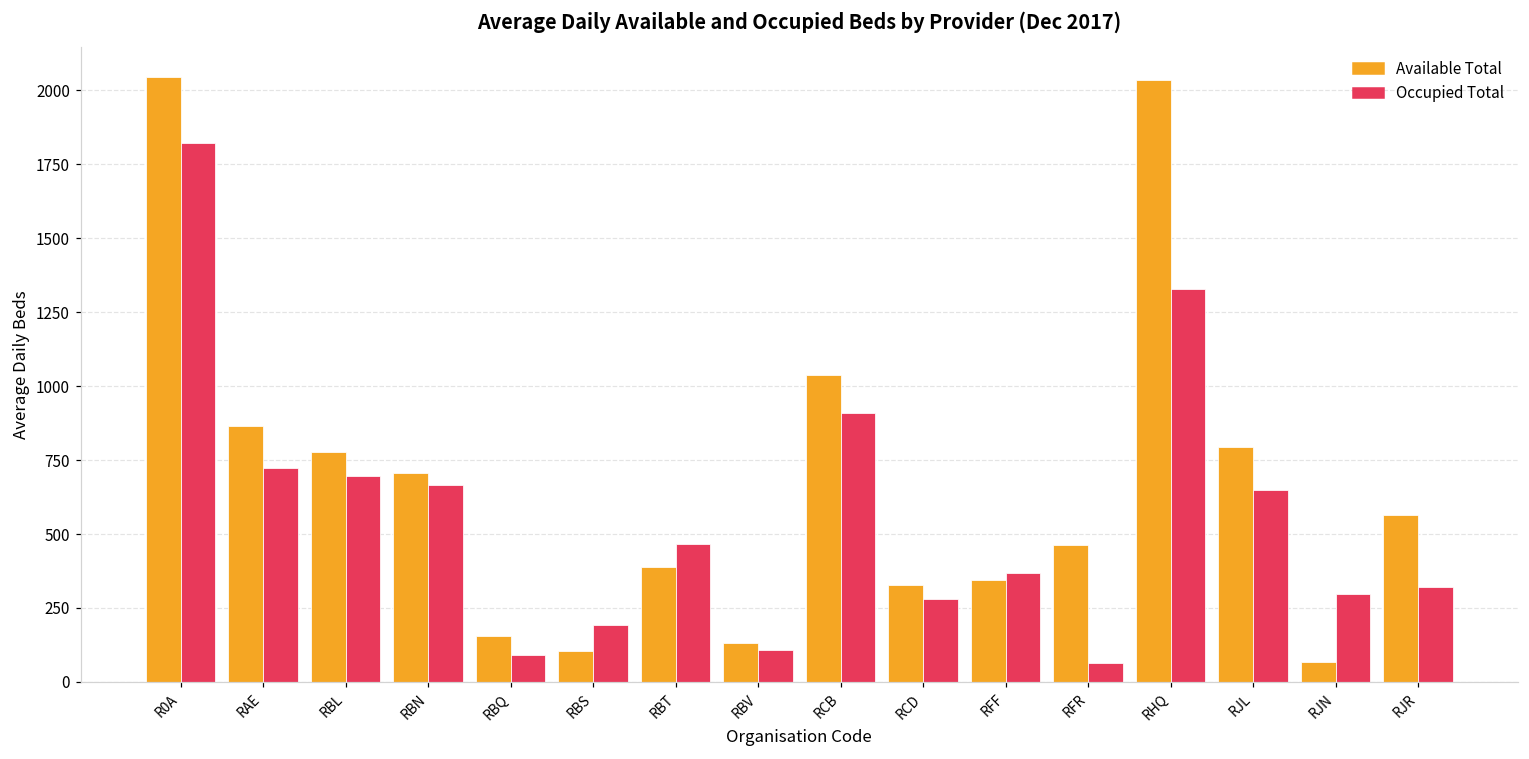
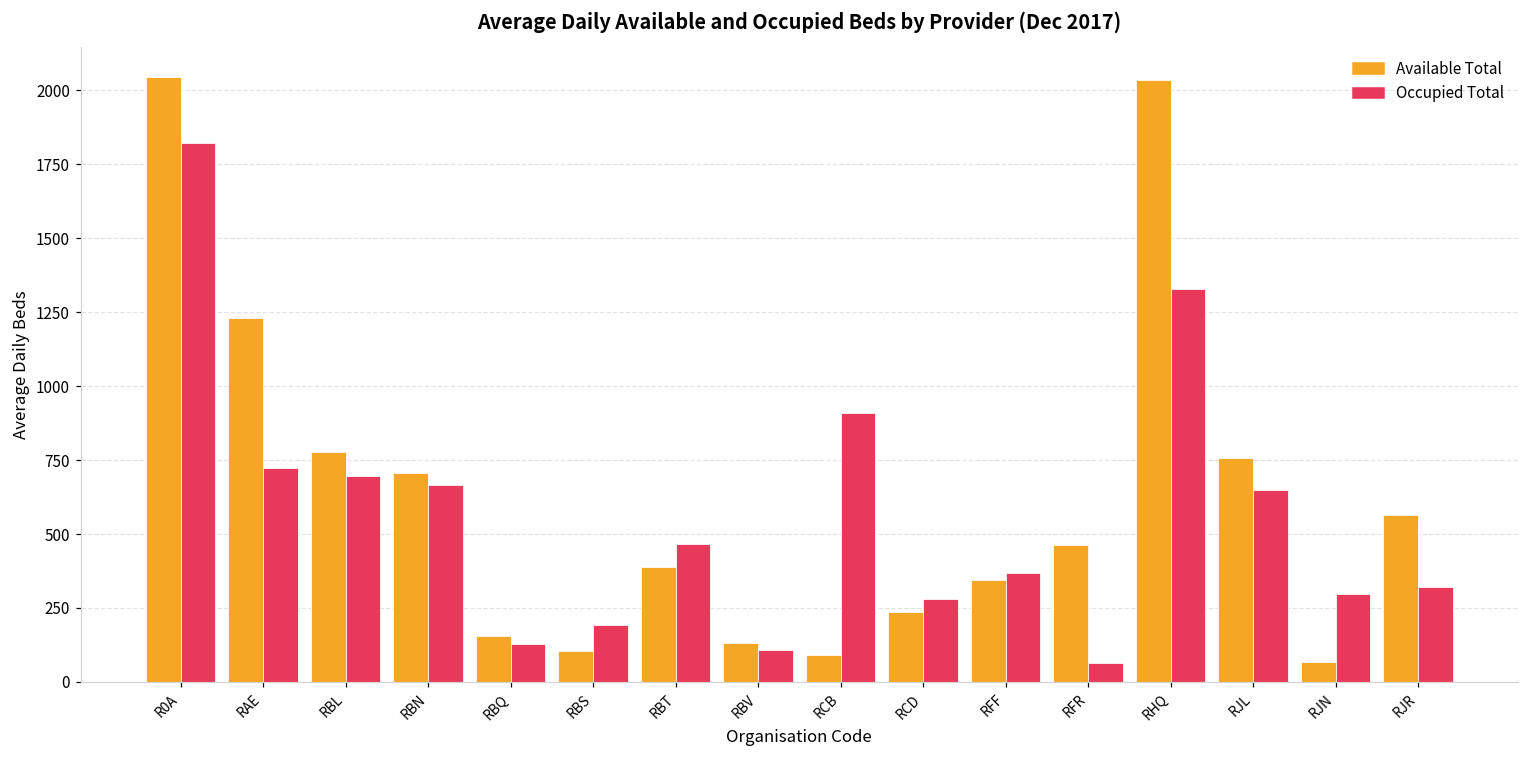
Available Total, RAE: 870 -> 1230
Occupied Total, RBQ: 90 -> 130
Available Total, RCB: 1040 -> 90
Available Total, RCD: 330 -> 240
Available Total, RJL: 790 -> 760
